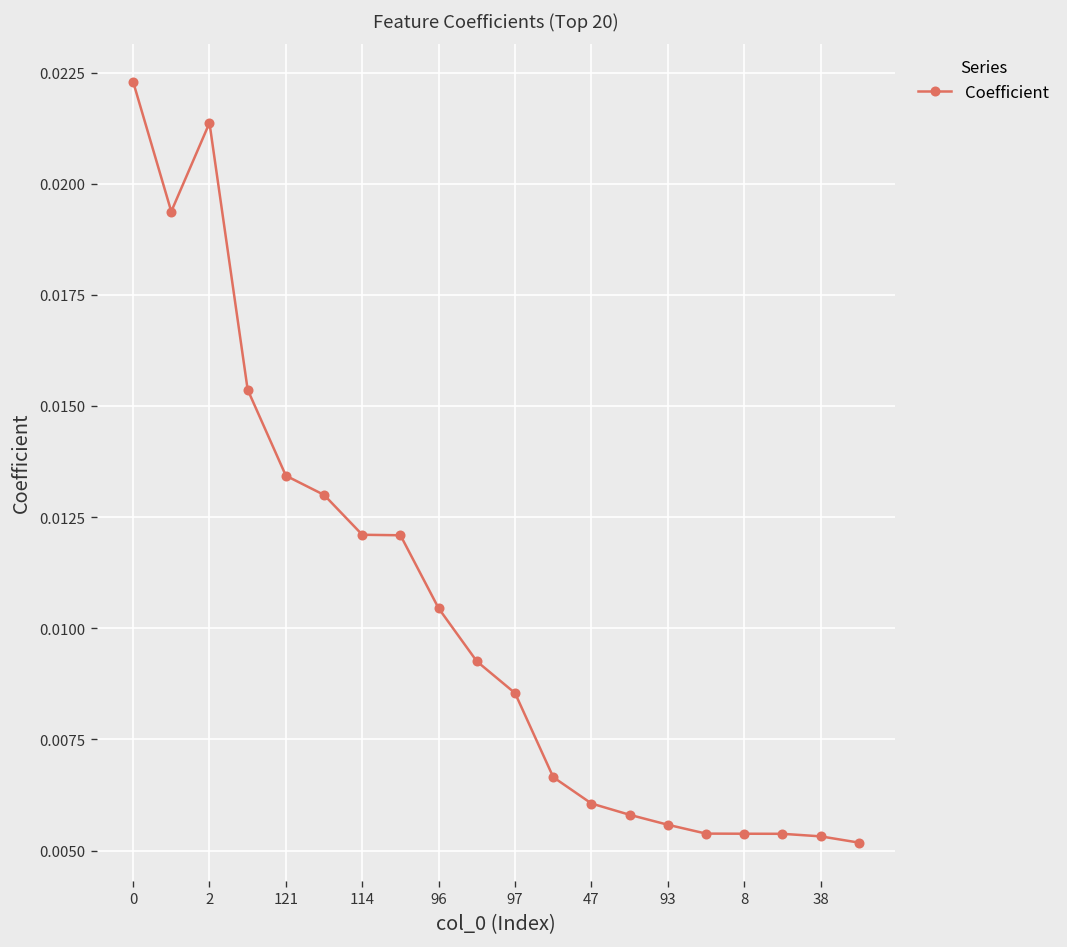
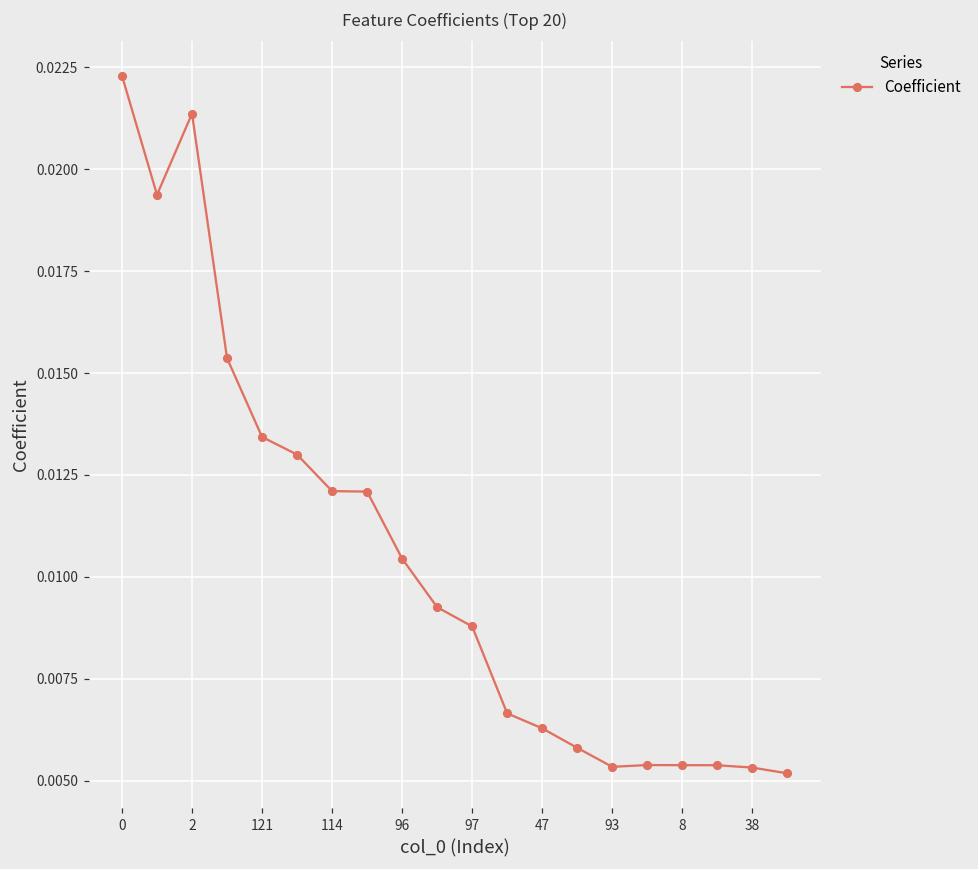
97: 0.0085 -> 0.0088
47: 0.0061 -> 0.0063
93: 0.0056 -> 0.0053
